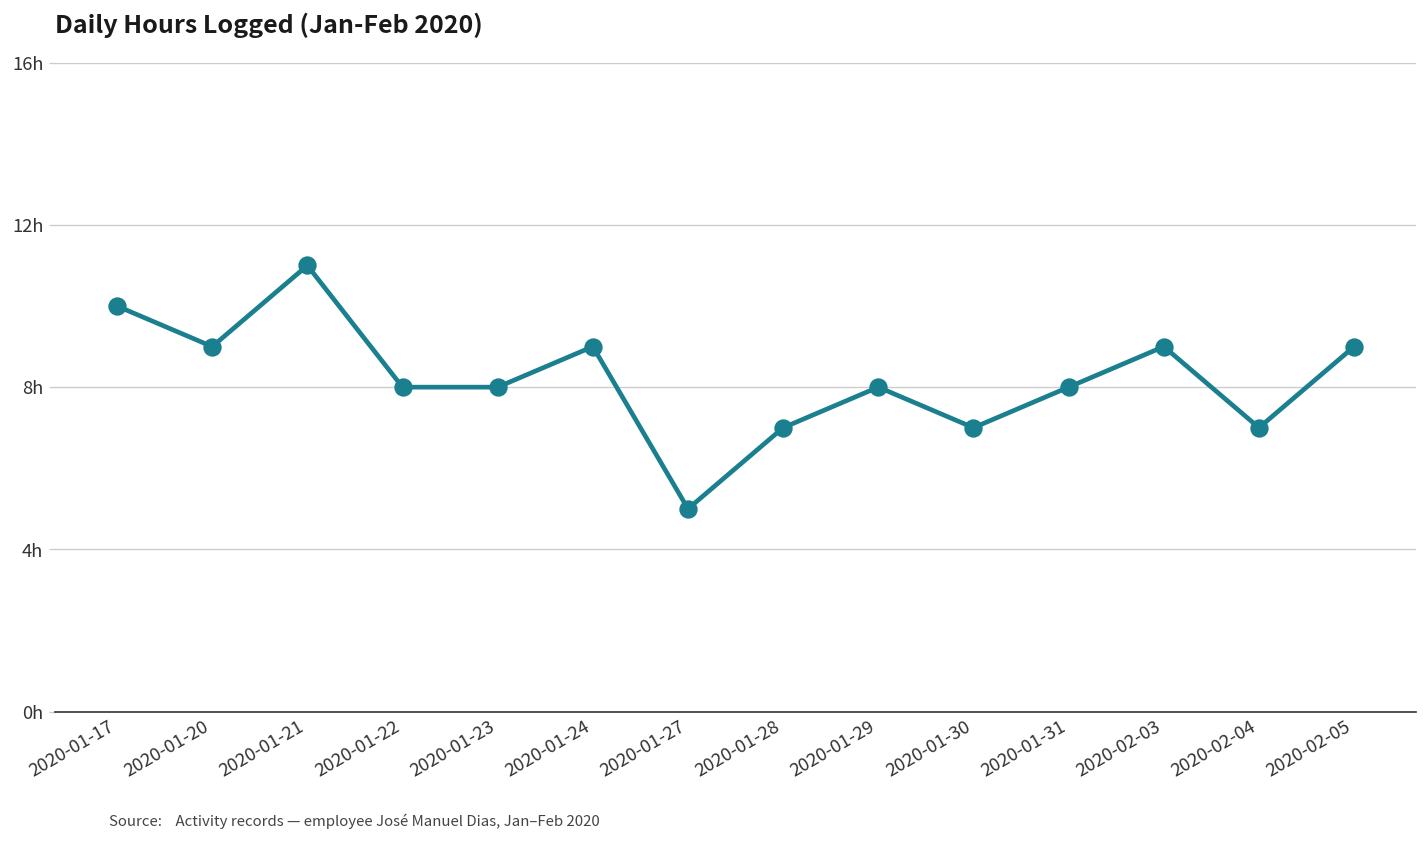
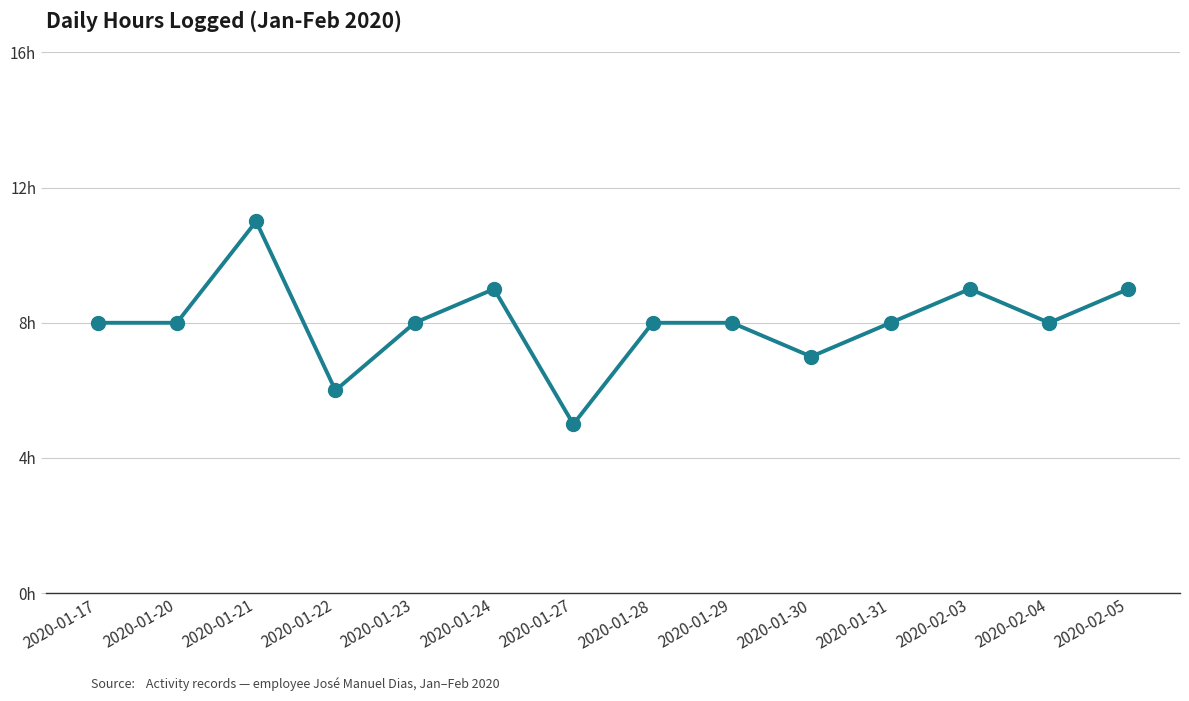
2020-01-17: 10h -> 8h
2020-01-20: 9h -> 8h
2020-01-22: 8h -> 6h
2020-01-28: 7h -> 8h
2020-02-04: 7h -> 8h
